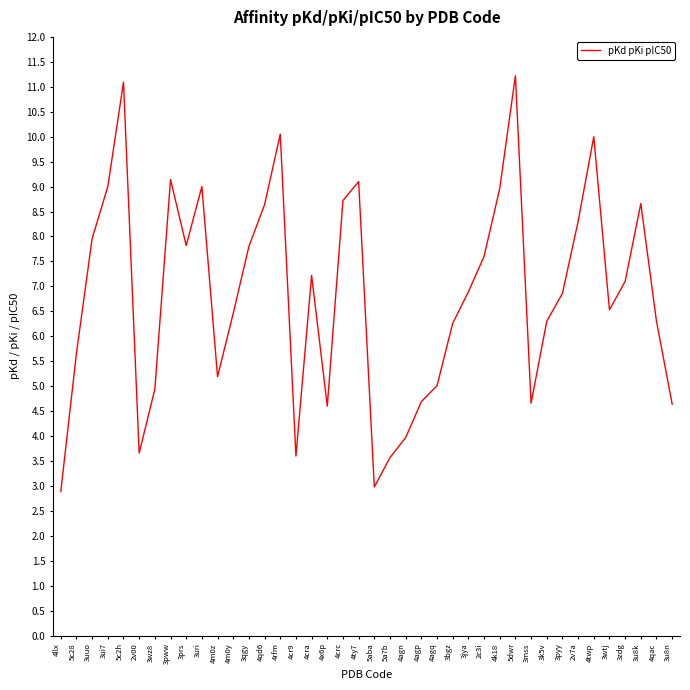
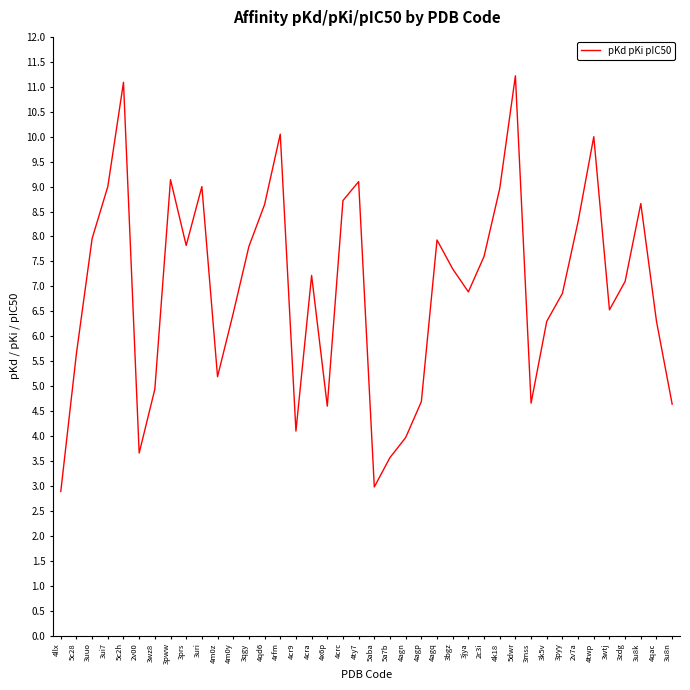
4cr9: 3.6 -> 4.1
4agq: 5.0 -> 7.9
3bgz: 6.3 -> 7.4
